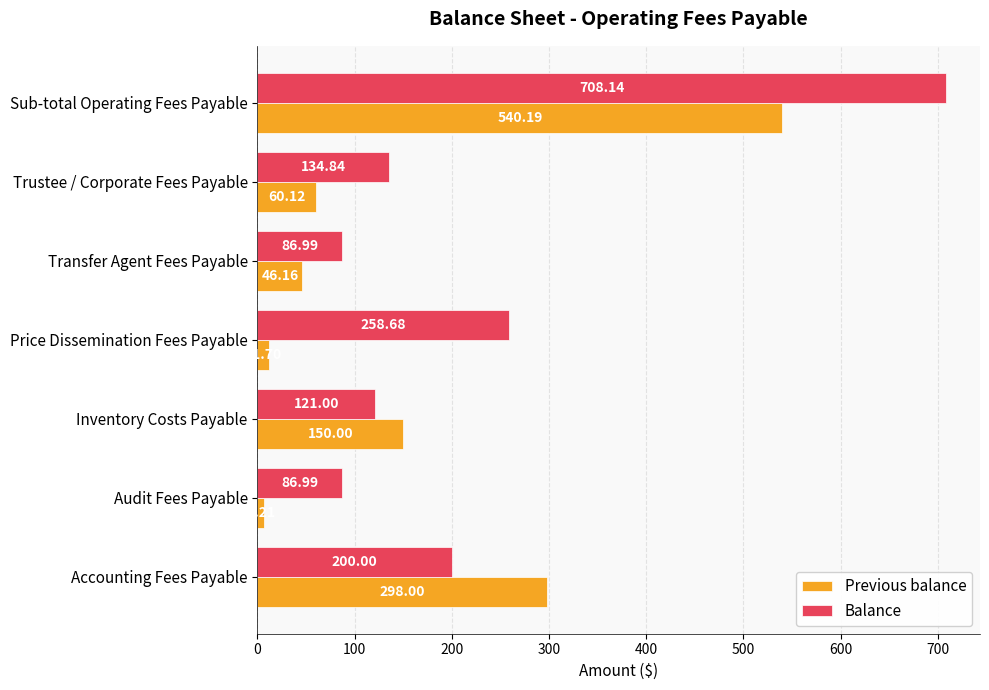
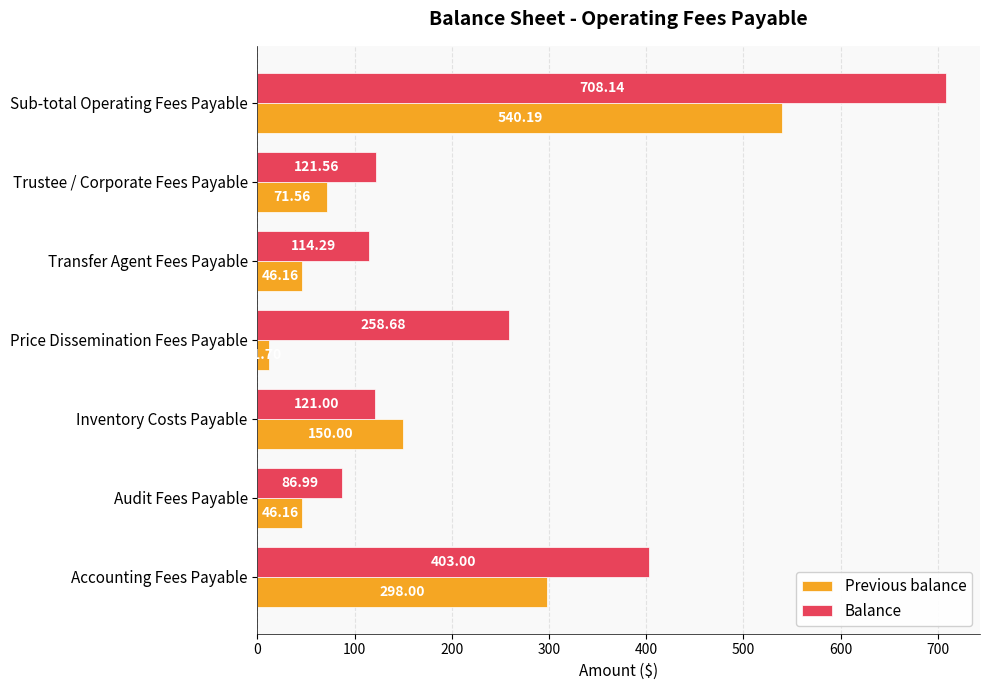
Balance, Trustee / Corporate Fees Payable: 134.84 -> 121.56
Previous balance, Trustee / Corporate Fees Payable: 60.12 -> 71.56
Balance, Transfer Agent Fees Payable: 86.99 -> 114.29
Previous balance, Audit Fees Payable: 10 -> 50
Balance, Accounting Fees Payable: 200.00 -> 403.00
